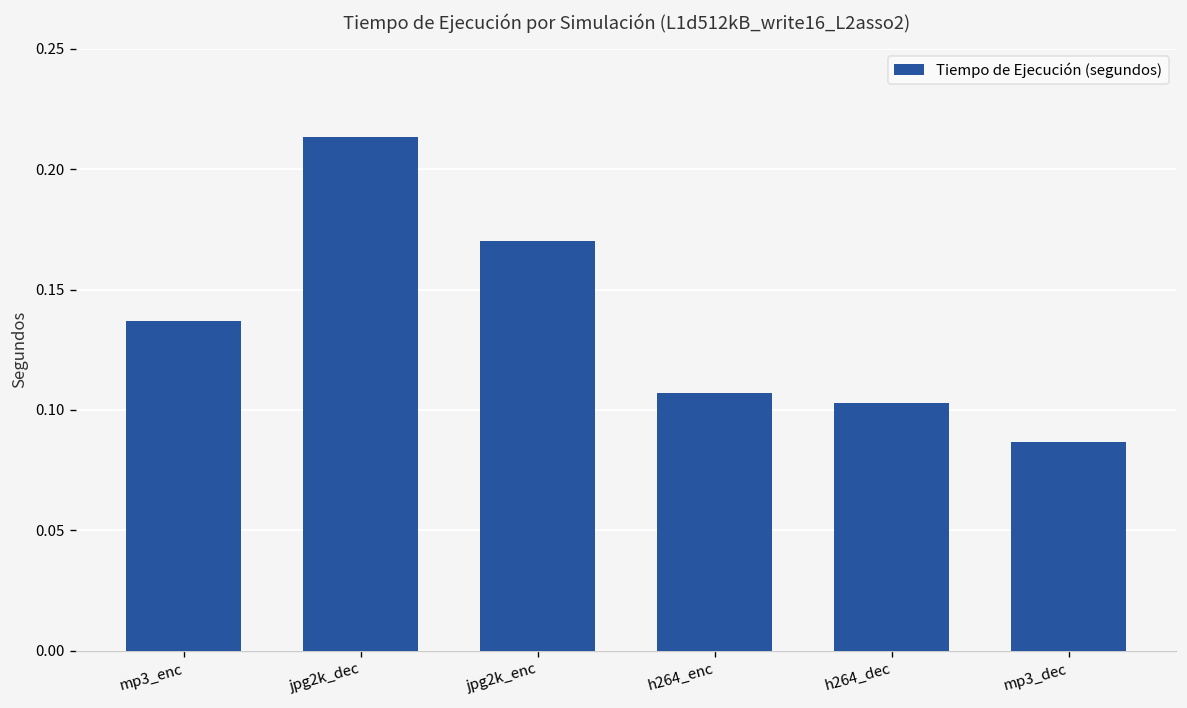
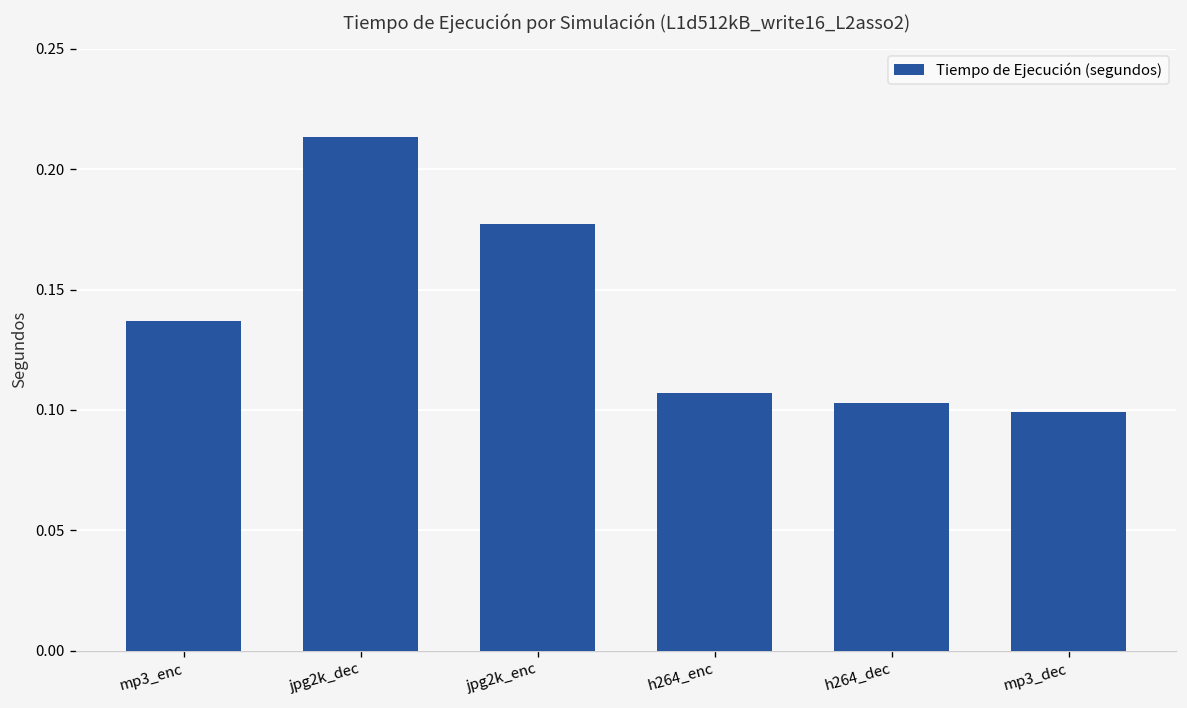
jpg2k_enc: 0.170 -> 0.177
mp3_dec: 0.087 -> 0.099
